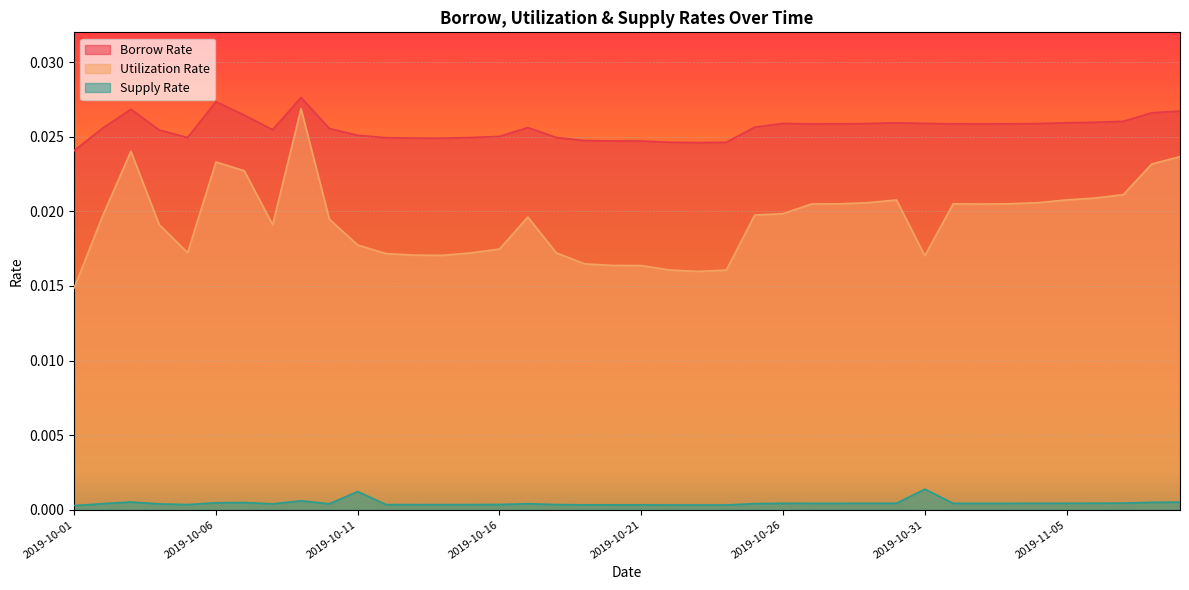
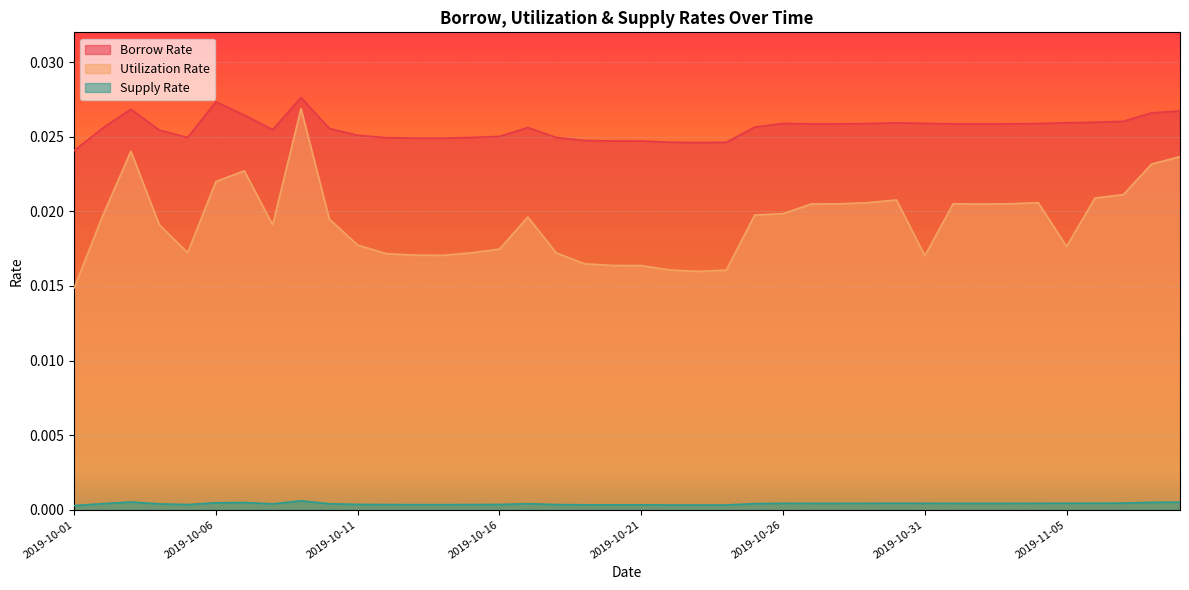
Utilization Rate, 2019-10-06: 0.0233 -> 0.0220
Supply Rate, 2019-10-11: 0.0012 -> 0.0004
Supply Rate, 2019-10-31: 0.0014 -> 0.0004
Utilization Rate, 2019-11-05: 0.0208 -> 0.0176
